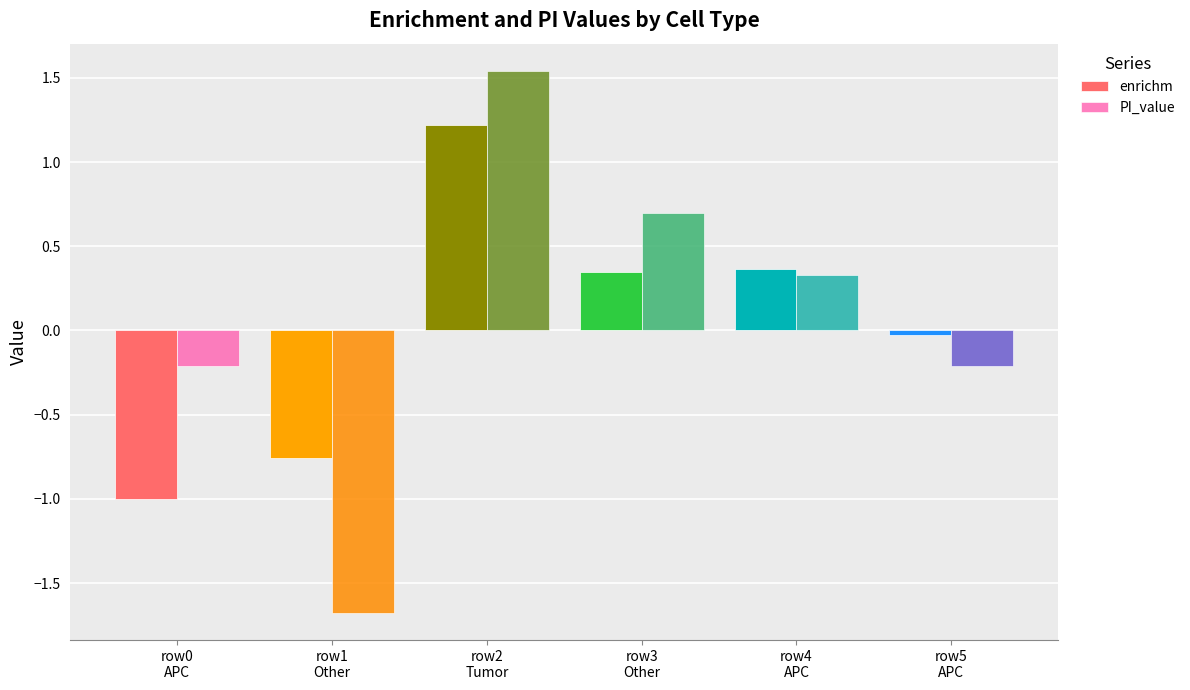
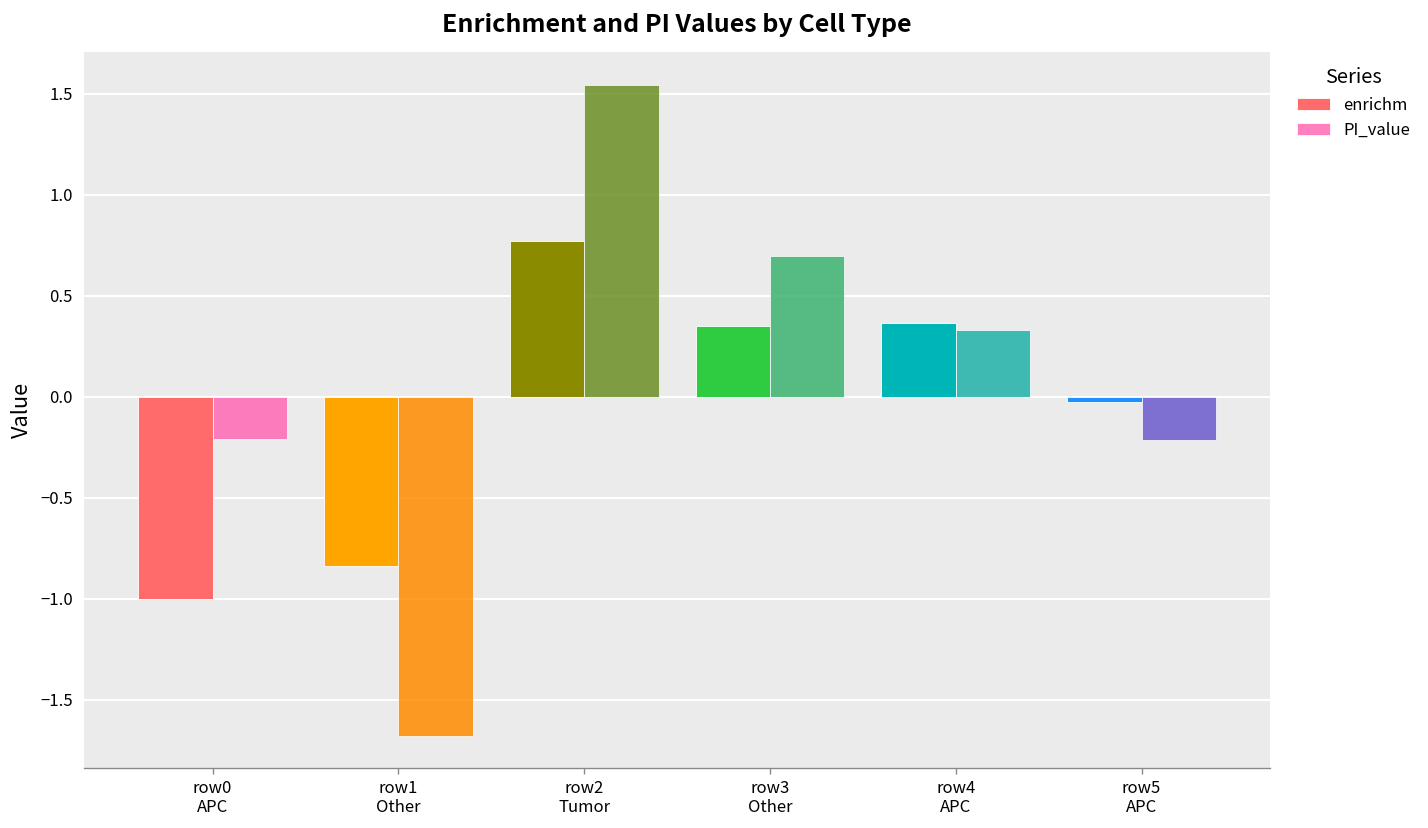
enrichm, row1 Other: -0.76 -> -0.84
enrichm, row2 Tumor: 1.22 -> 0.77
